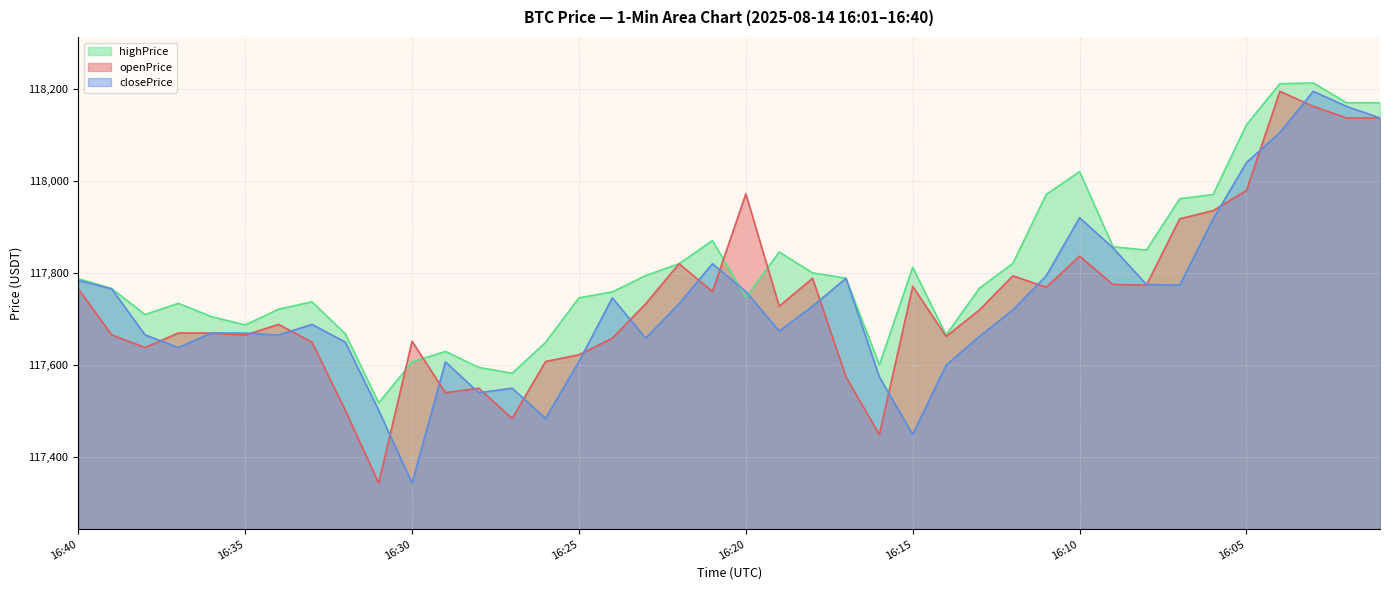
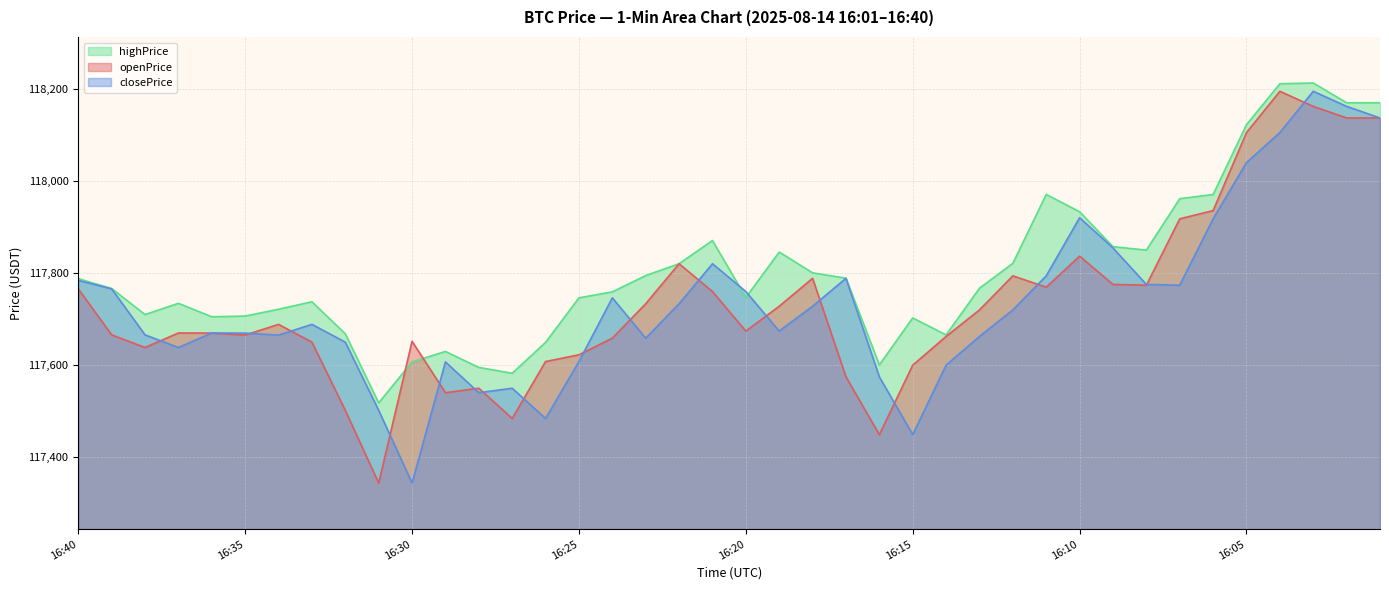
highPrice, 16:35: 117,690 -> 117,710
openPrice, 16:20: 117,970 -> 117,670
highPrice, 16:15: 117,810 -> 117,700
openPrice, 16:15: 117,770 -> 117,600
highPrice, 16:10: 118,020 -> 117,930
openPrice, 16:05: 117,980 -> 118,110
